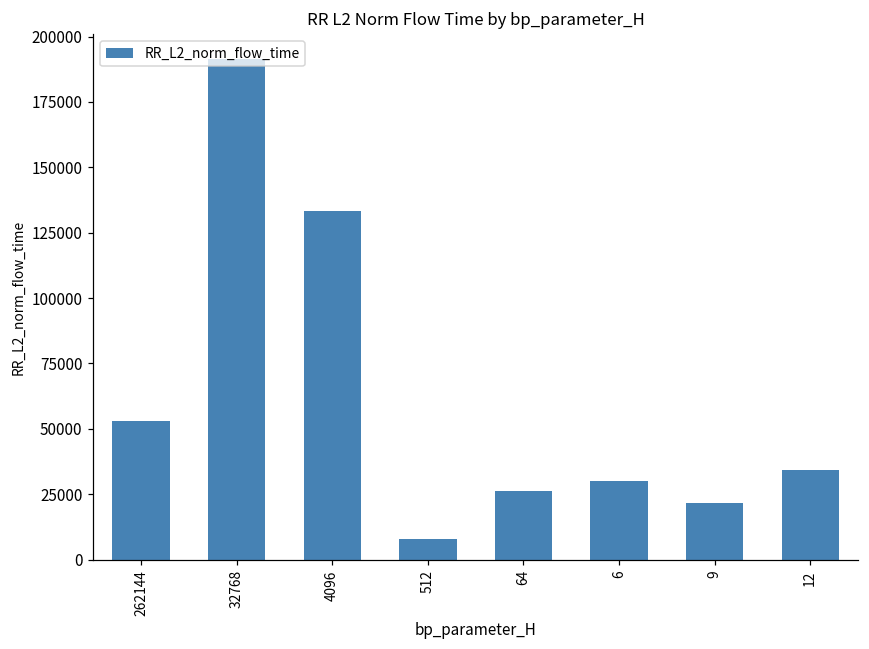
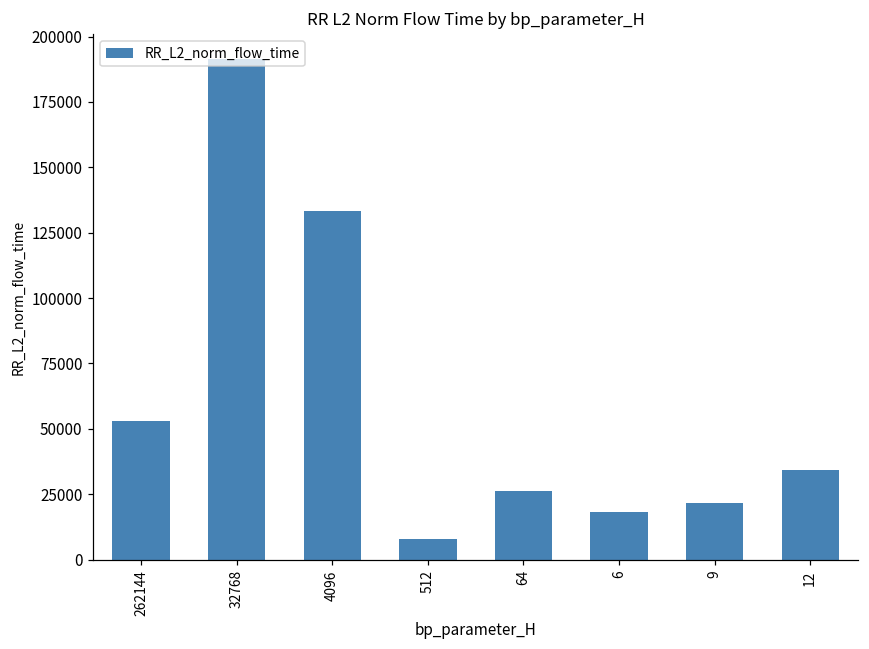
6: 30000 -> 18000
